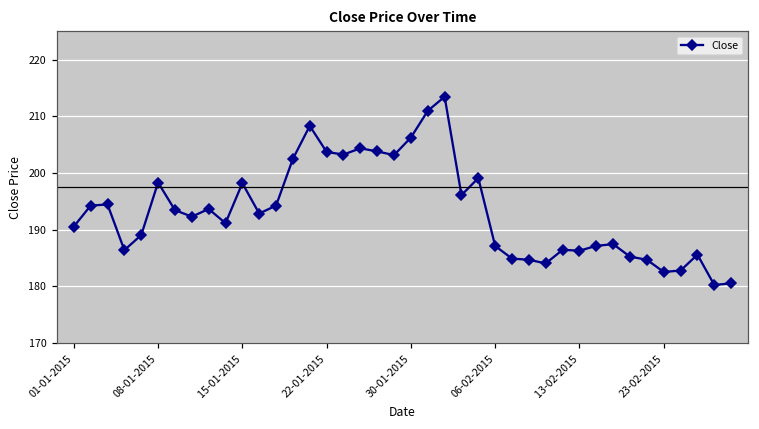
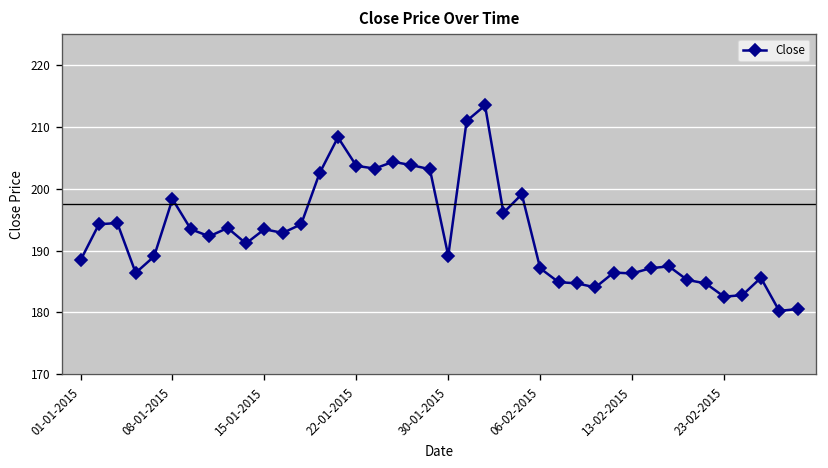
01-01-2015: 191 -> 188
15-01-2015: 198 -> 193
30-01-2015: 206 -> 189
